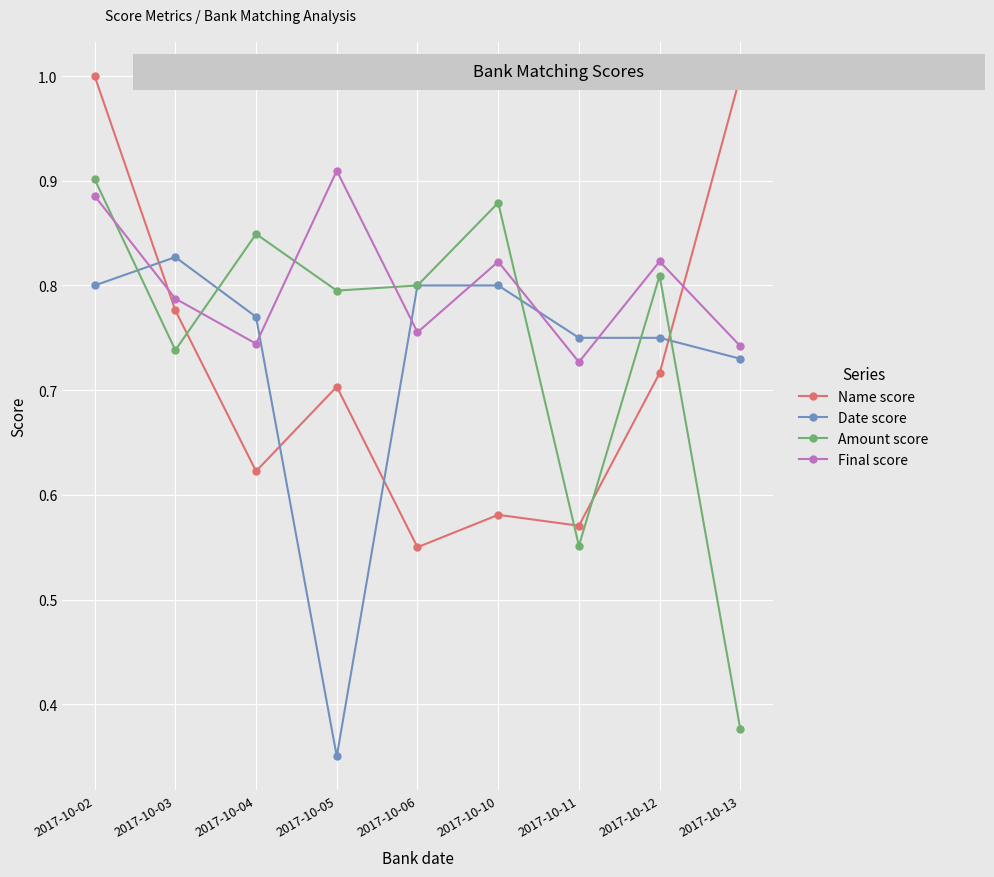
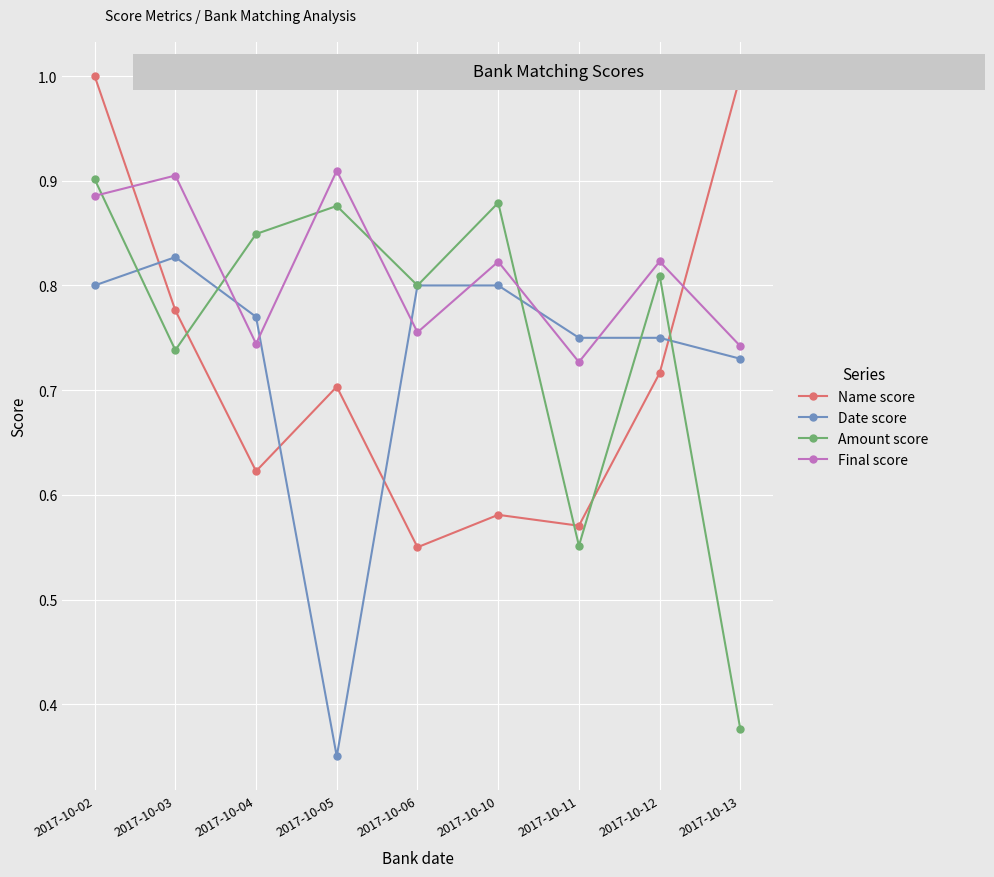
Final score, 2017-10-03: 0.787 -> 0.905
Amount score, 2017-10-05: 0.795 -> 0.876
